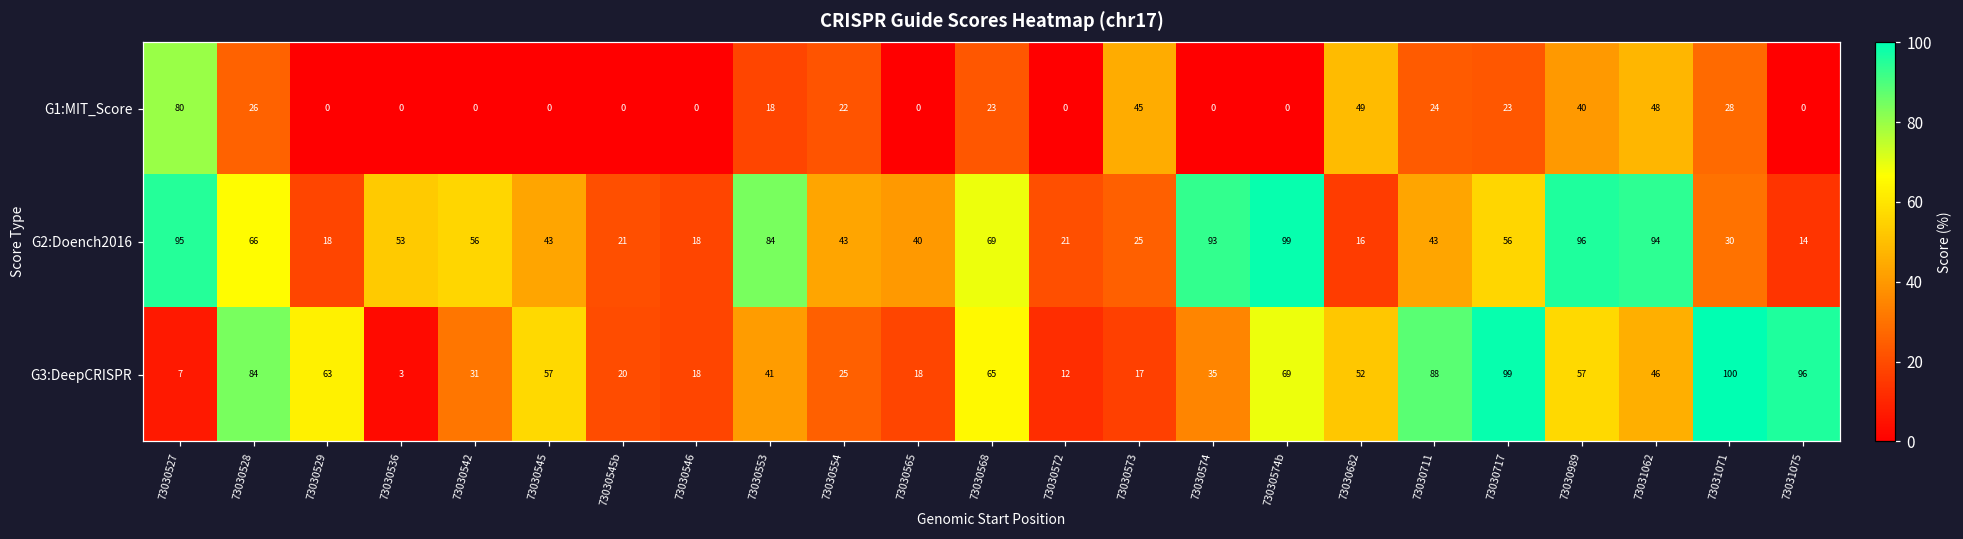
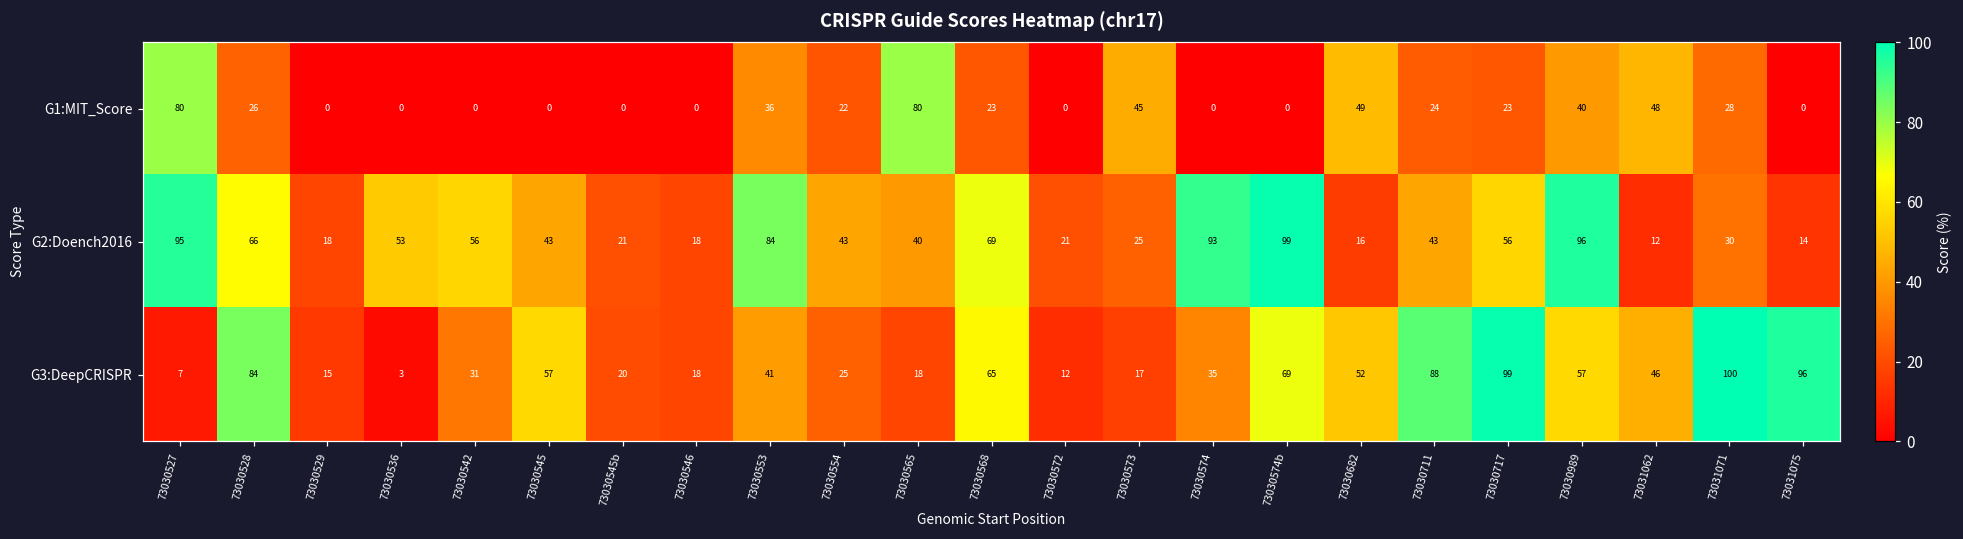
G1:MIT_Score, 73030553: 18 -> 36
G1:MIT_Score, 73030565: 0 -> 80
G2:Doench2016, 73031062: 94 -> 12
G3:DeepCRISPR, 73030529: 63 -> 15
